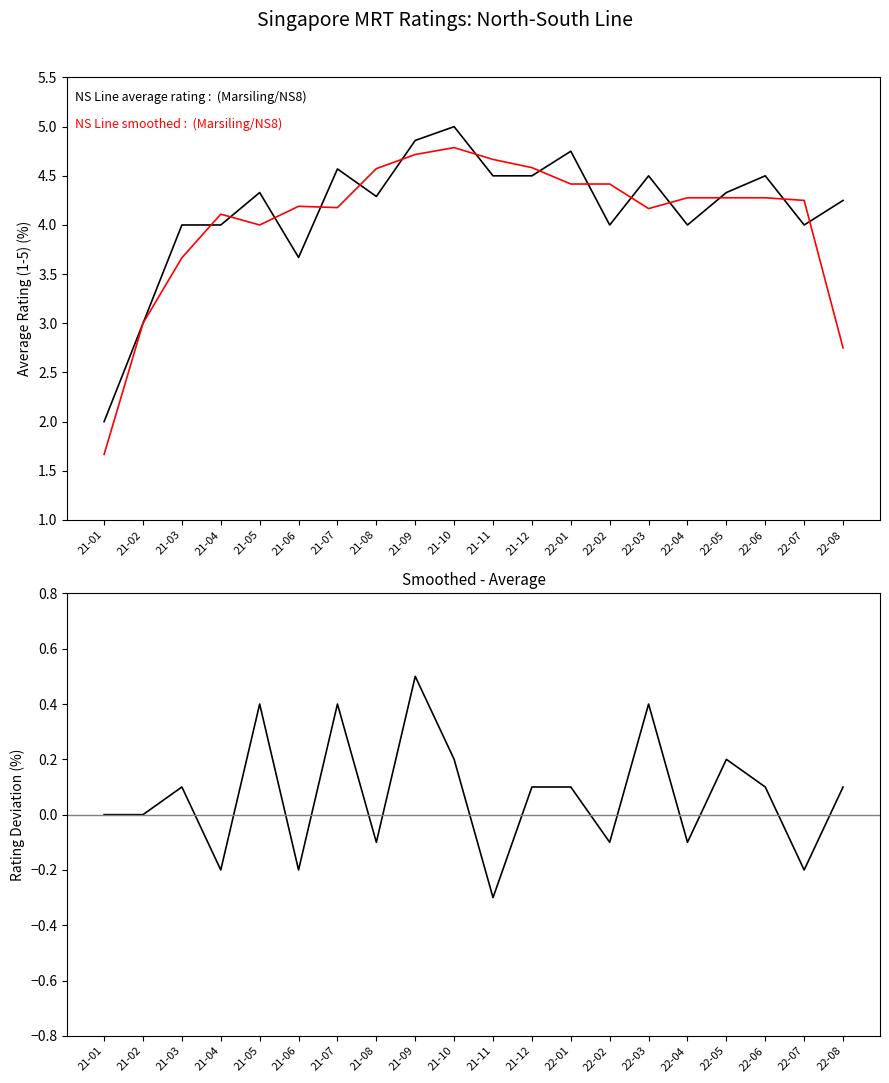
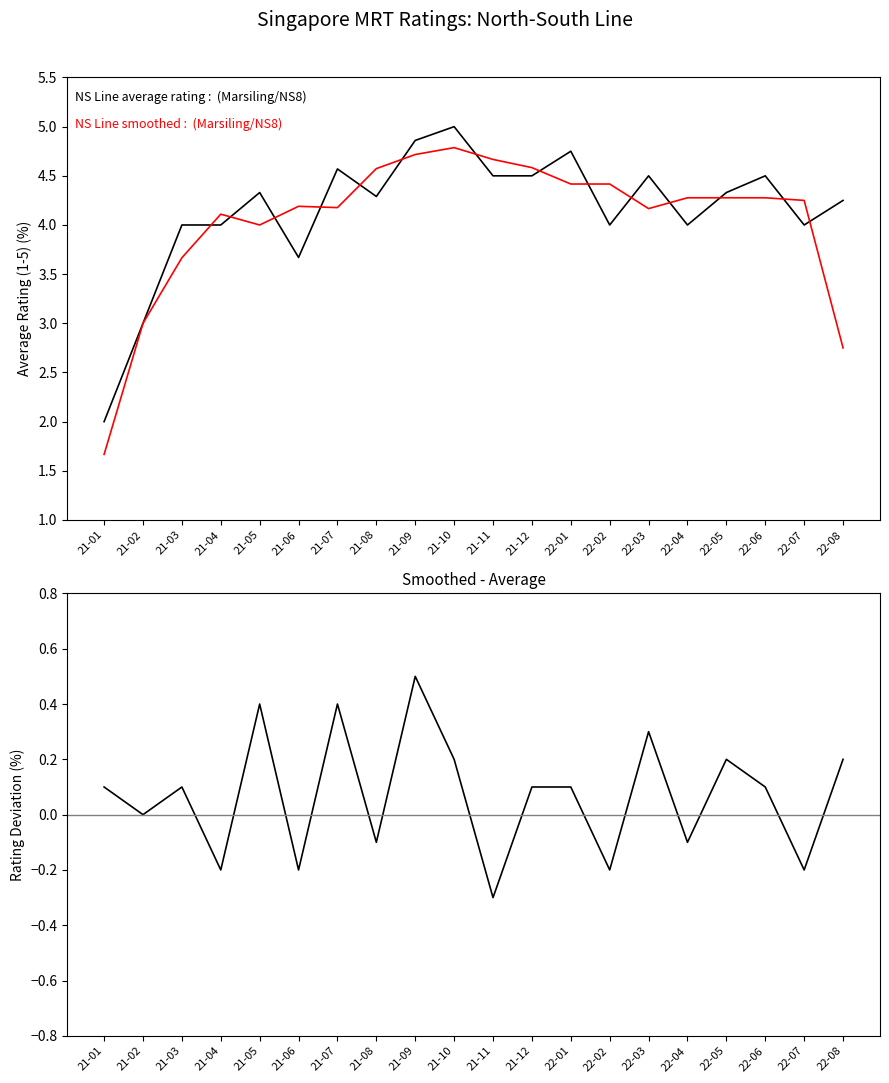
Smoothed - Average, 21-01: 0.0 -> 0.1
Smoothed - Average, 22-02: -0.1 -> -0.2
Smoothed - Average, 22-03: 0.4 -> 0.3
Smoothed - Average, 22-08: 0.1 -> 0.2
